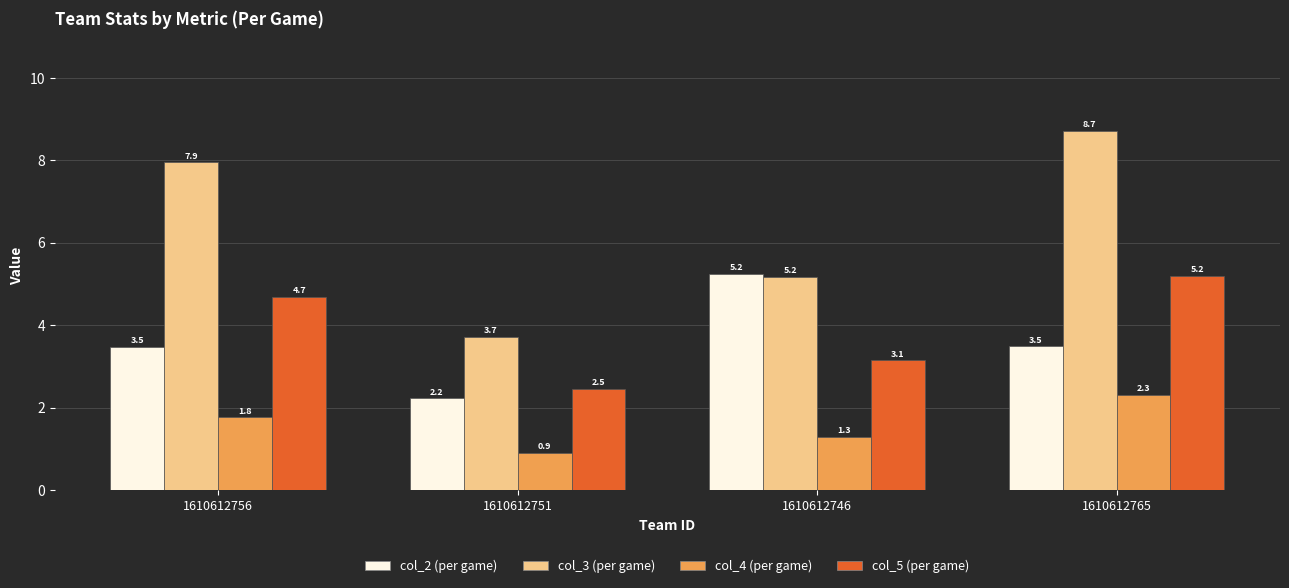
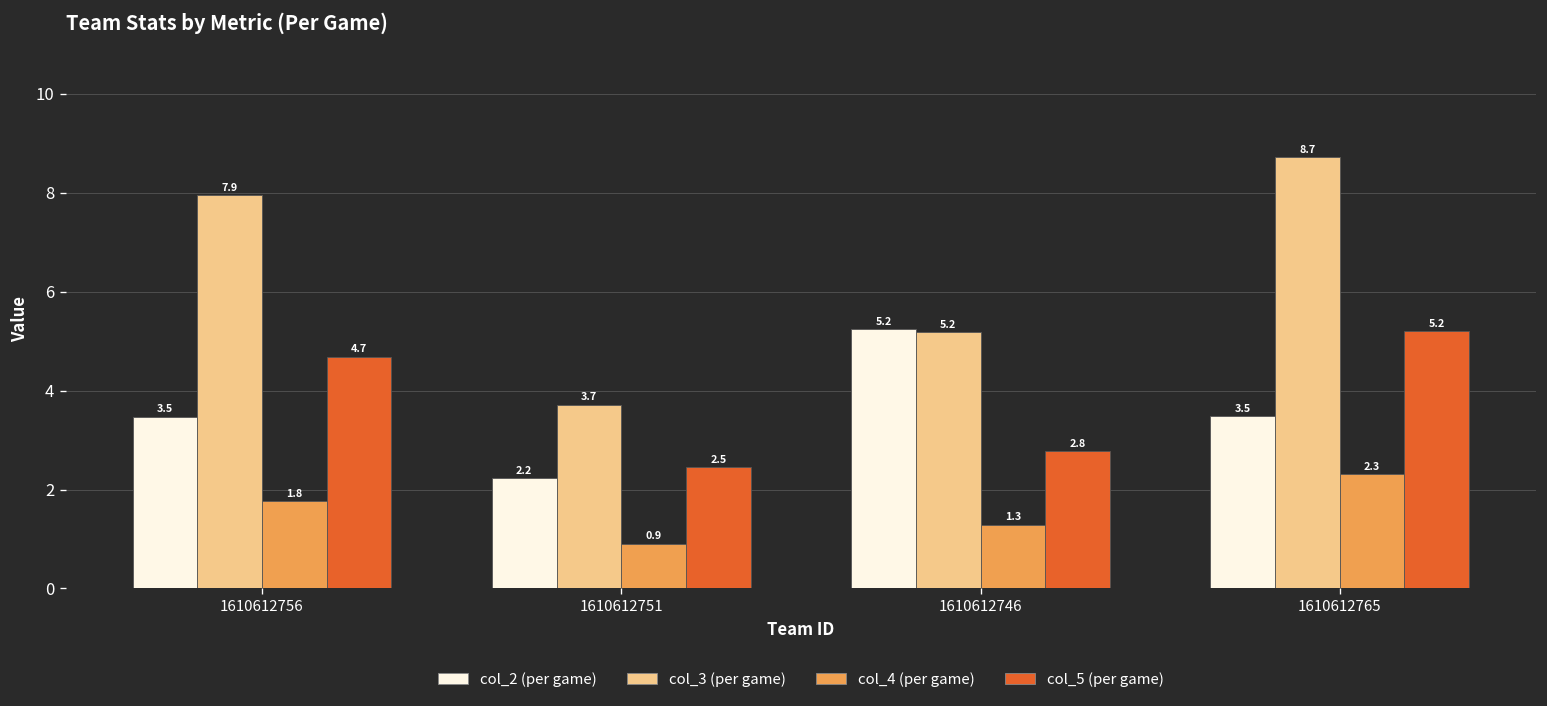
col_5 (per game), 1610612746: 3.1 -> 2.8
